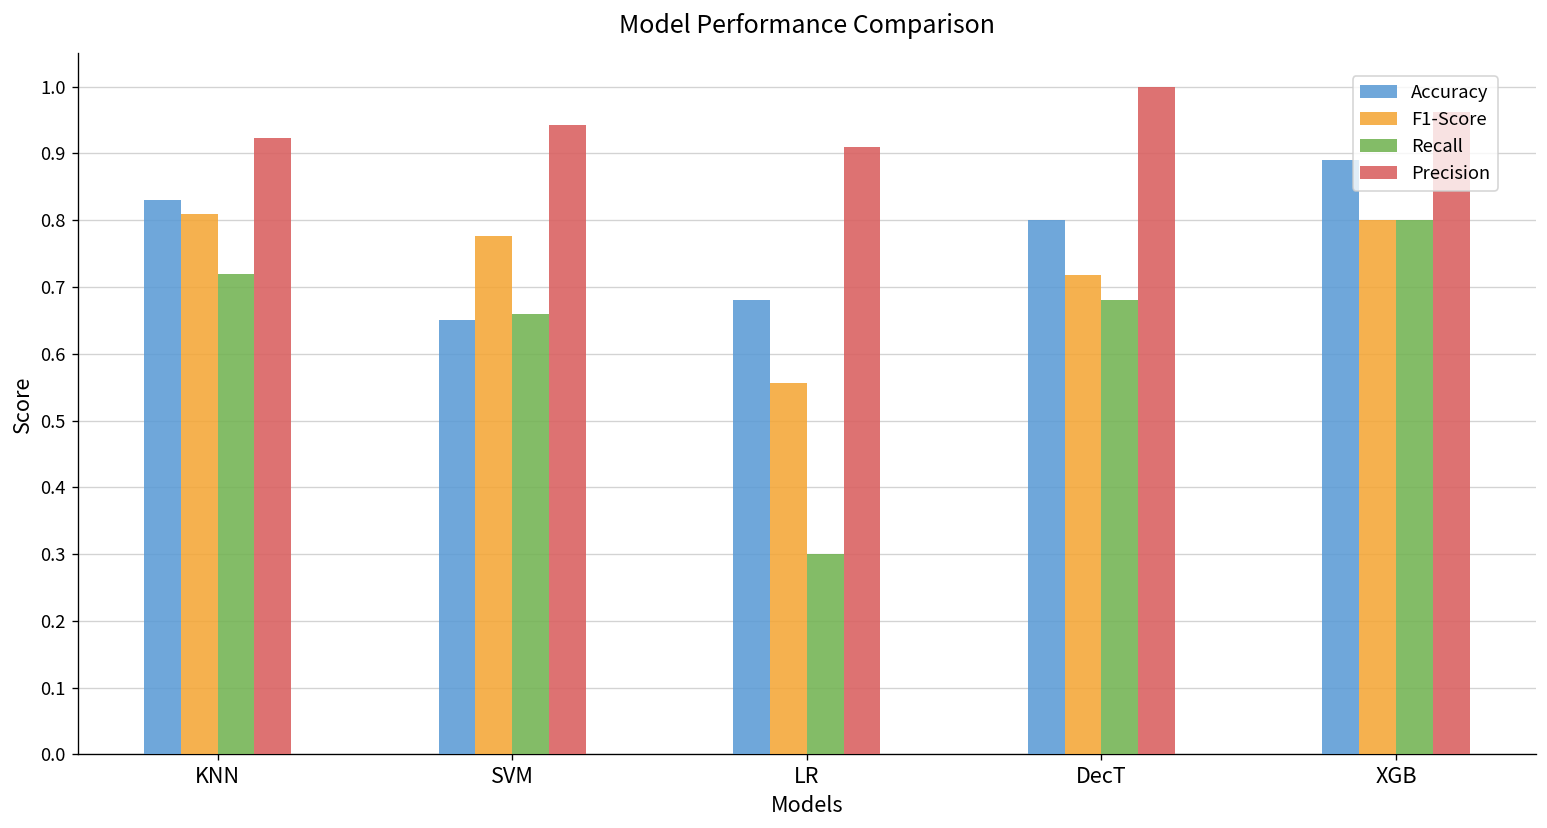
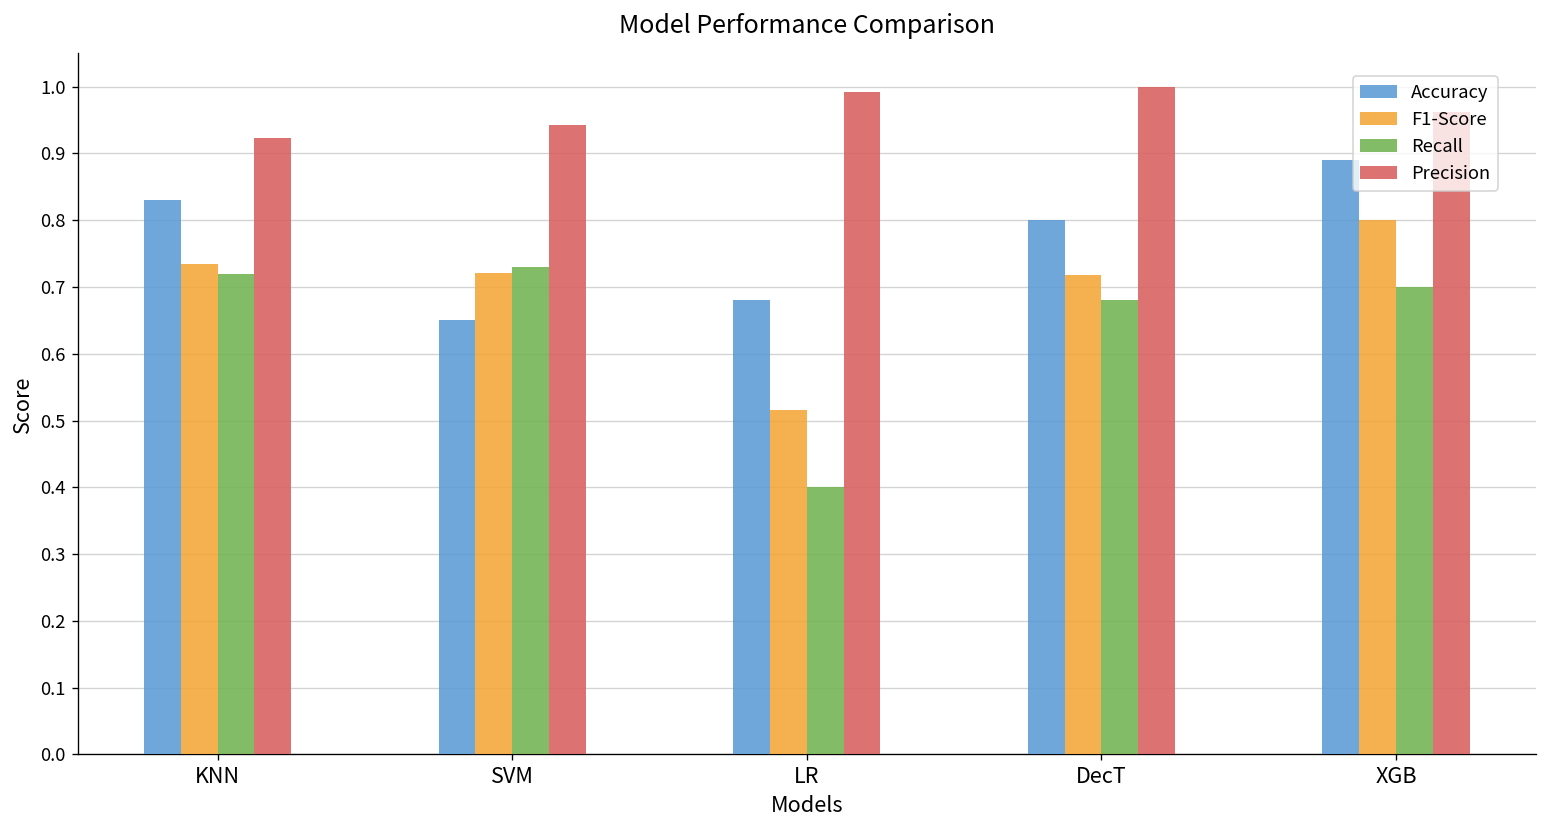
F1-Score, KNN: 0.81 -> 0.73
F1-Score, SVM: 0.78 -> 0.72
Recall, SVM: 0.66 -> 0.73
F1-Score, LR: 0.56 -> 0.52
Recall, LR: 0.3 -> 0.4
Precision, LR: 0.91 -> 0.99
Recall, XGB: 0.8 -> 0.7
